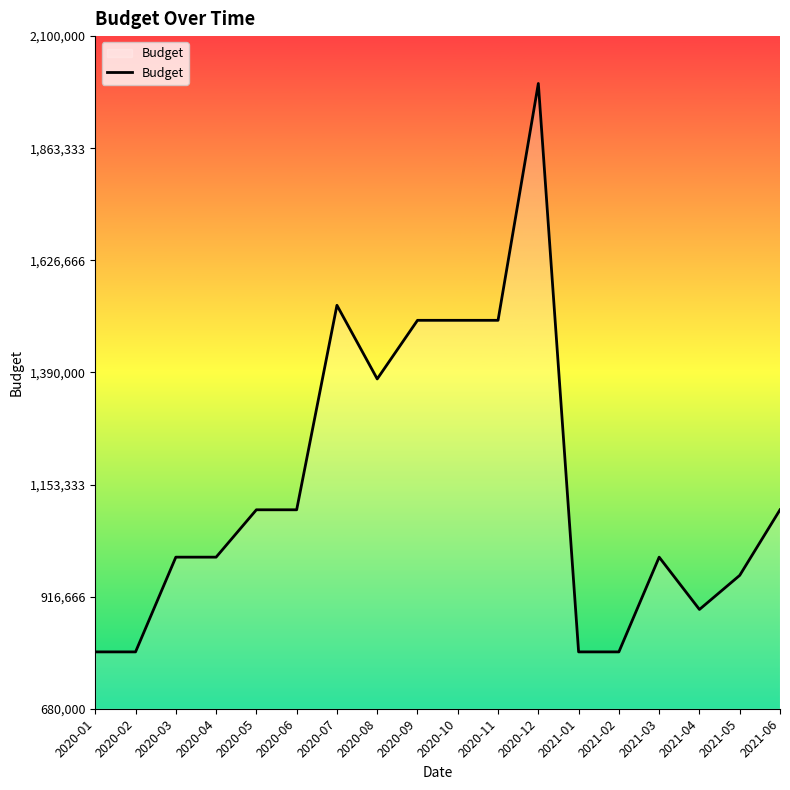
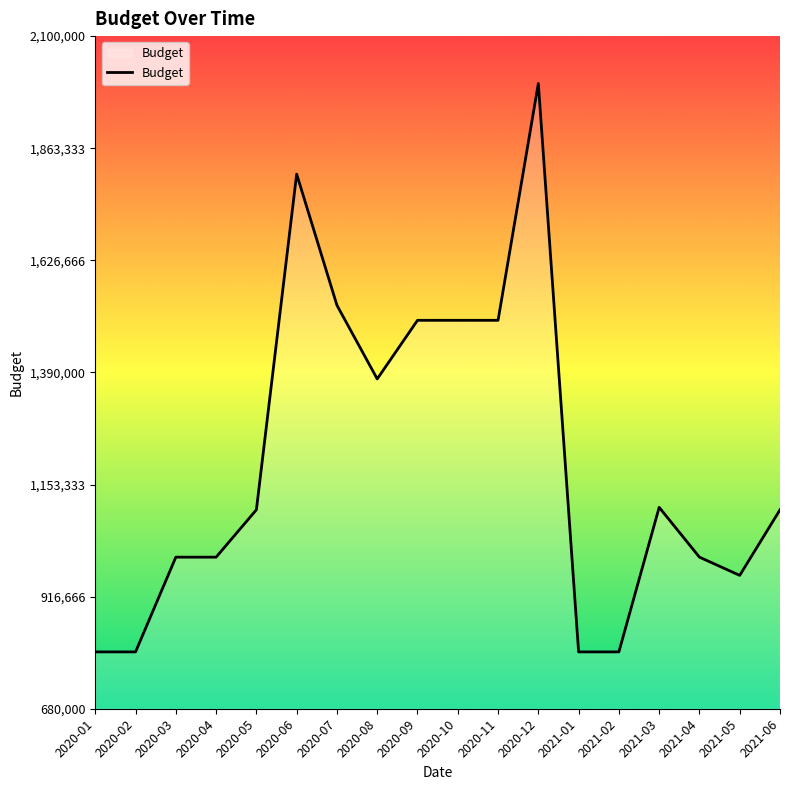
2020-06: 1,100,000 -> 1,810,000
2021-03: 1,000,000 -> 1,110,000
2021-04: 890,000 -> 1,000,000
